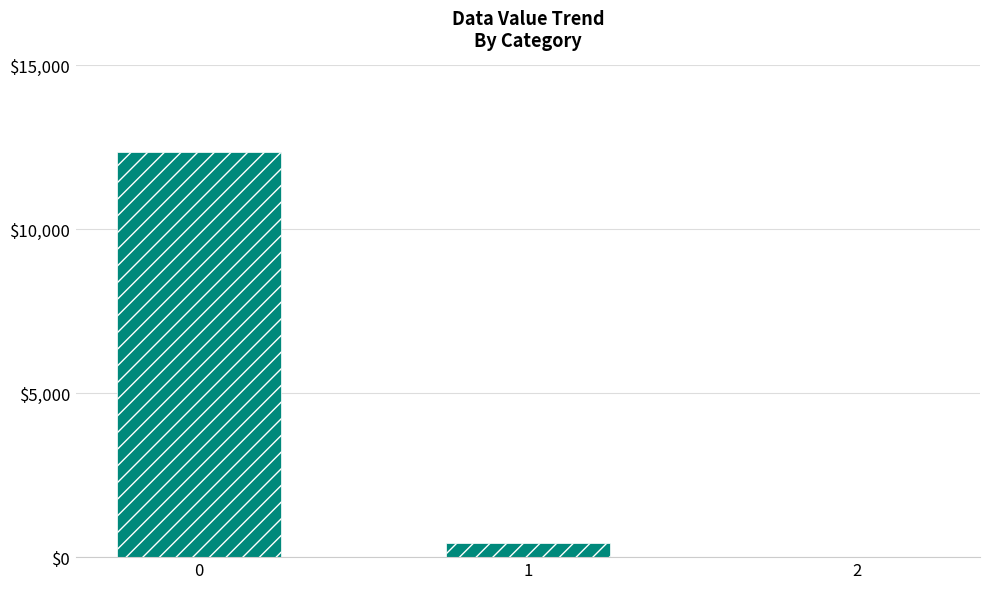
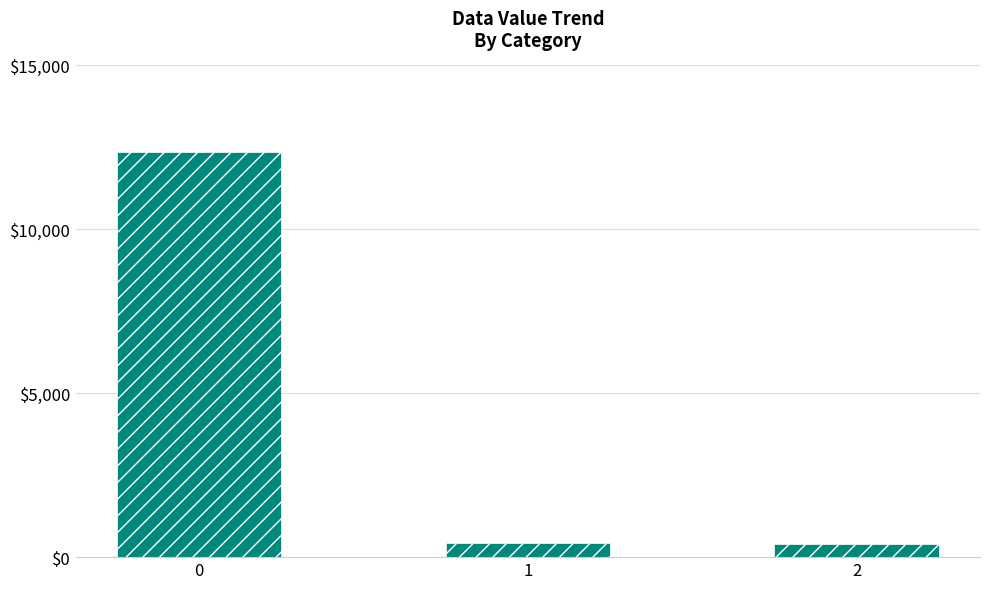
2: $0 -> $400
